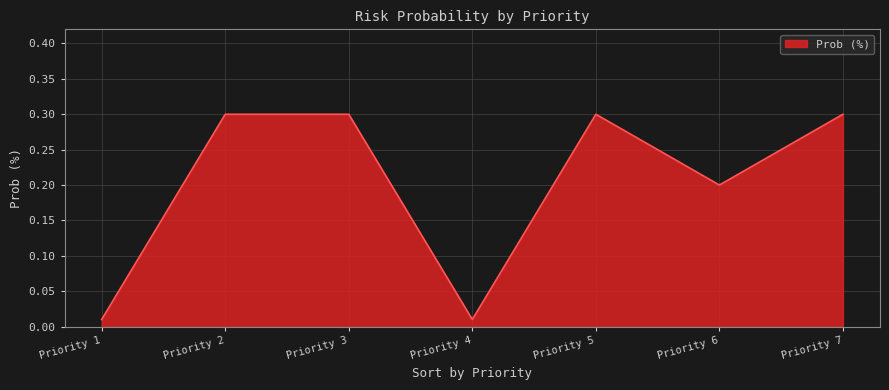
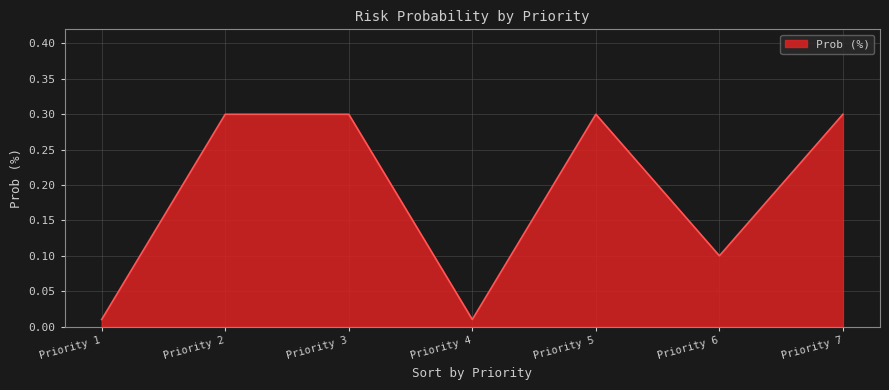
Priority 6: 0.2 -> 0.1
